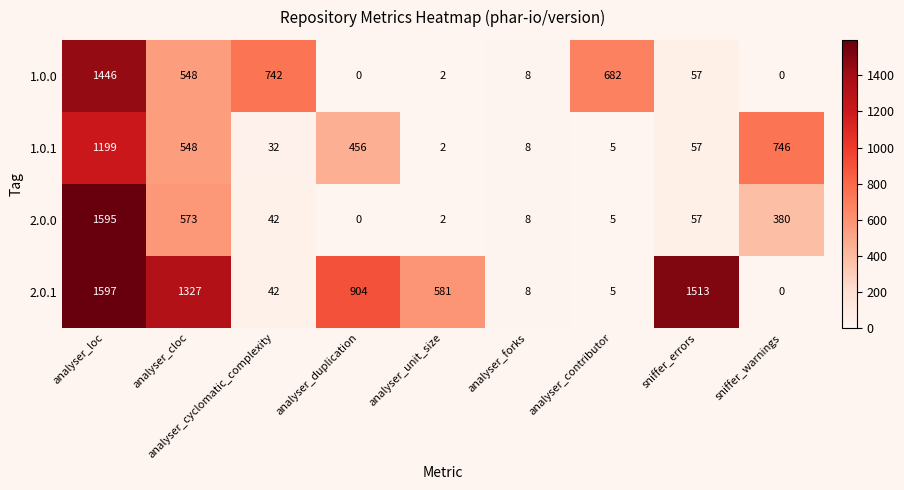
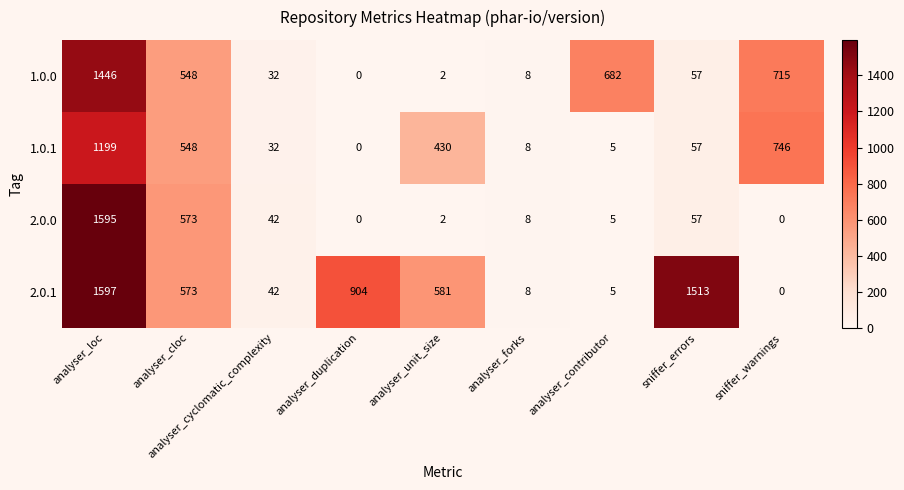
1.0.0, analyser_cyclomatic_complexity: 742 -> 32
1.0.0, sniffer_warnings: 0 -> 715
1.0.1, analyser_duplication: 456 -> 0
1.0.1, analyser_unit_size: 2 -> 430
2.0.0, sniffer_warnings: 380 -> 0
2.0.1, analyser_cloc: 1327 -> 573
